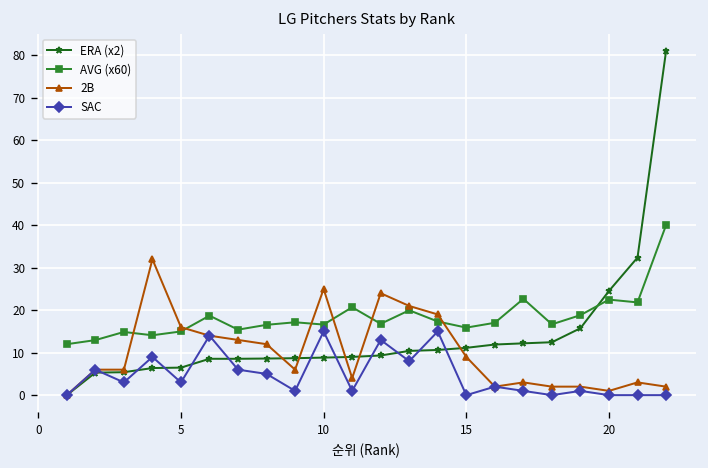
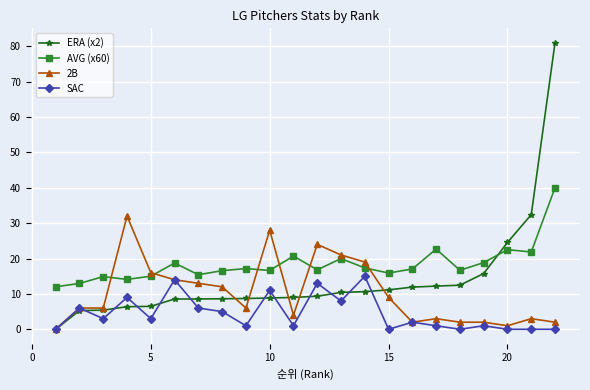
2B, 10: 25 -> 28
SAC, 10: 15 -> 11
